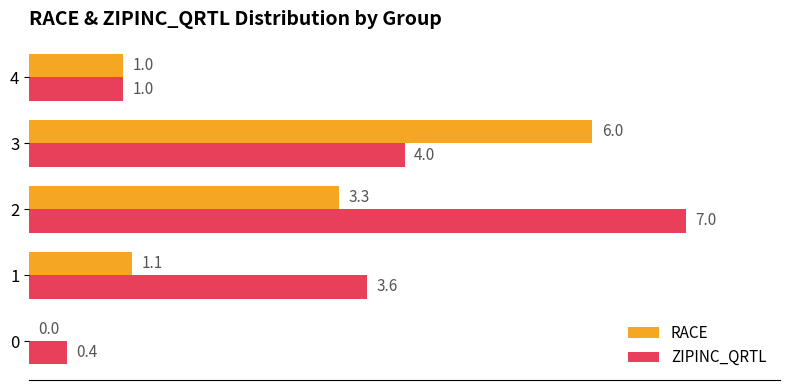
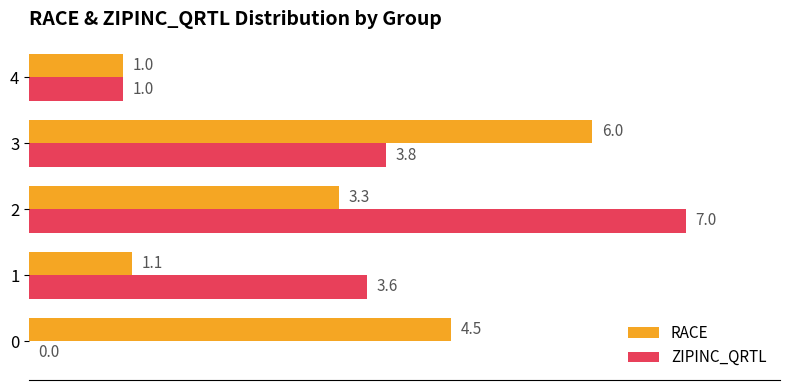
ZIPINC_QRTL, 3: 4.0 -> 3.8
RACE, 0: 0.0 -> 4.5
ZIPINC_QRTL, 0: 0.4 -> 0.0
